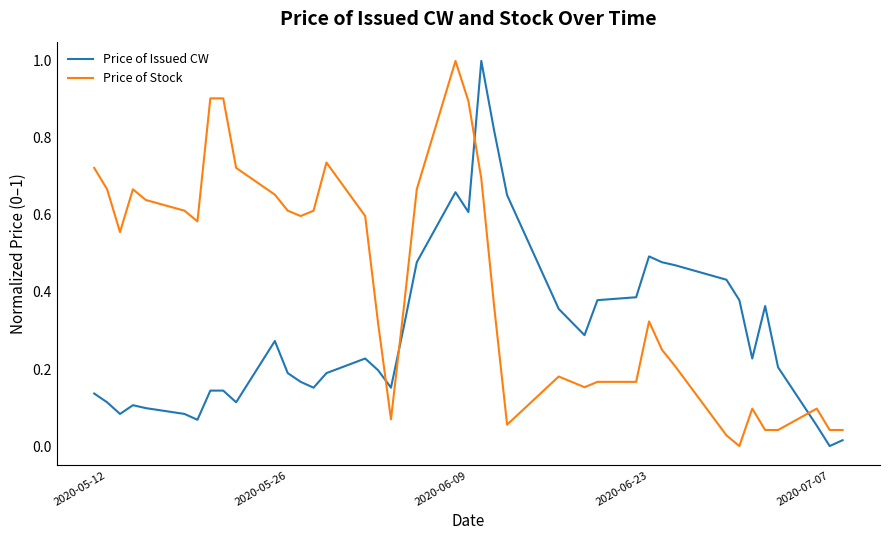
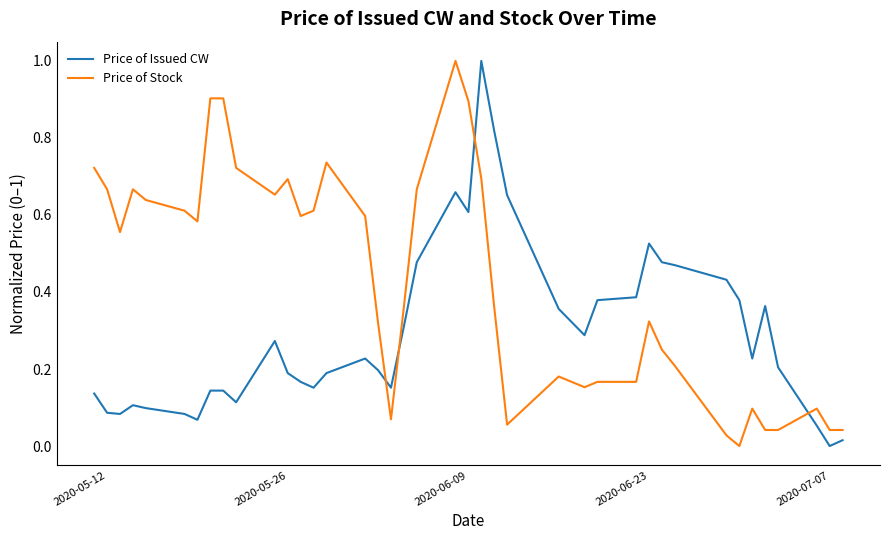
Price of Issued CW, 2020-05-12: 0.11 -> 0.09
Price of Stock, 2020-05-26: 0.61 -> 0.69
Price of Issued CW, 2020-06-23: 0.49 -> 0.53
